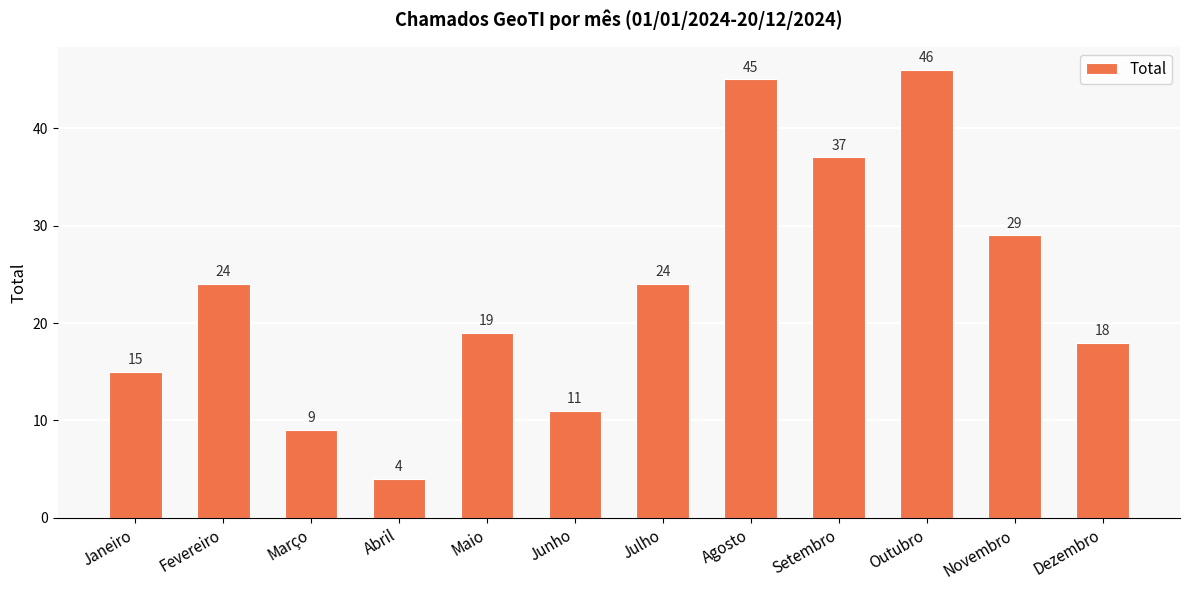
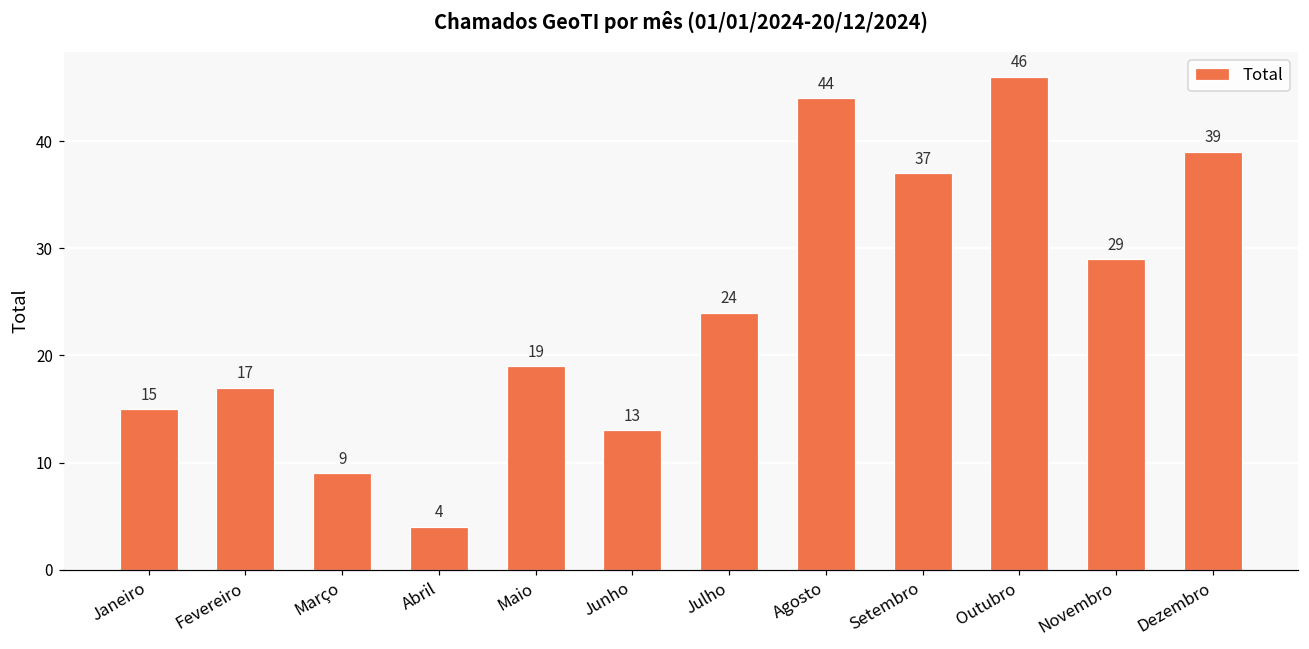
Fevereiro: 24 -> 17
Junho: 11 -> 13
Agosto: 45 -> 44
Dezembro: 18 -> 39
